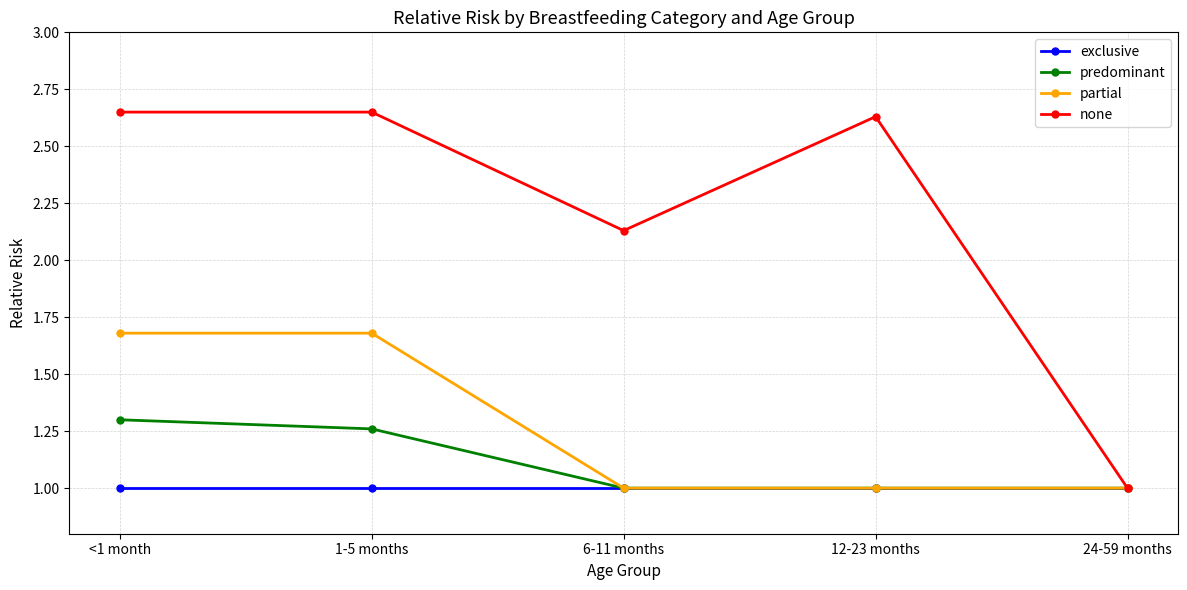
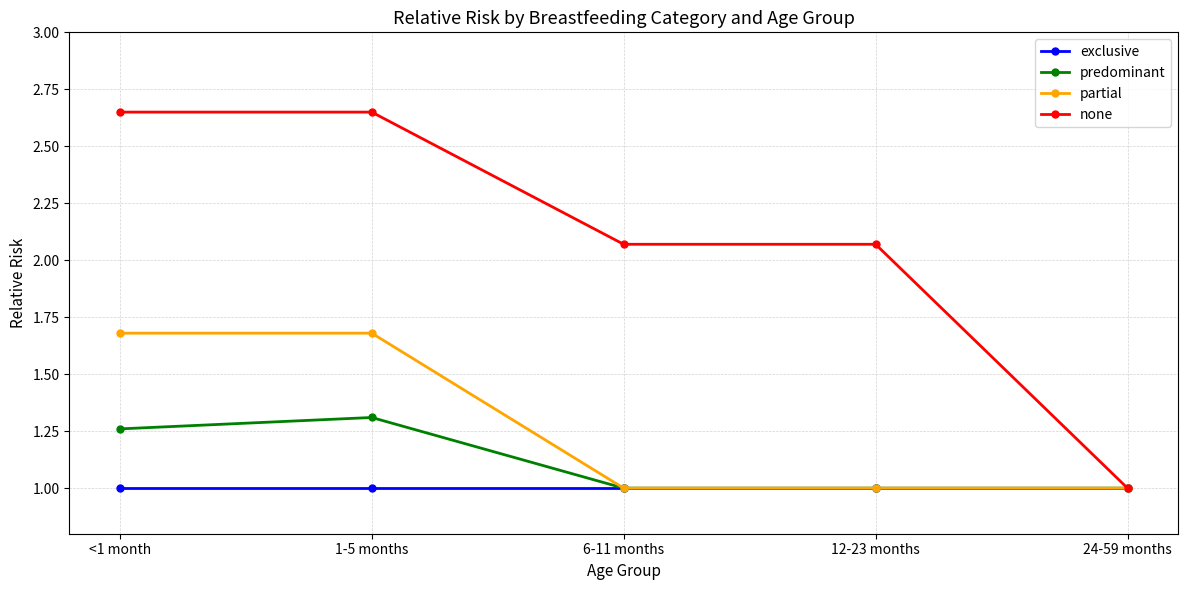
predominant, <1 month: 1.30 -> 1.26
predominant, 1-5 months: 1.26 -> 1.31
none, 6-11 months: 2.13 -> 2.07
none, 12-23 months: 2.63 -> 2.07
